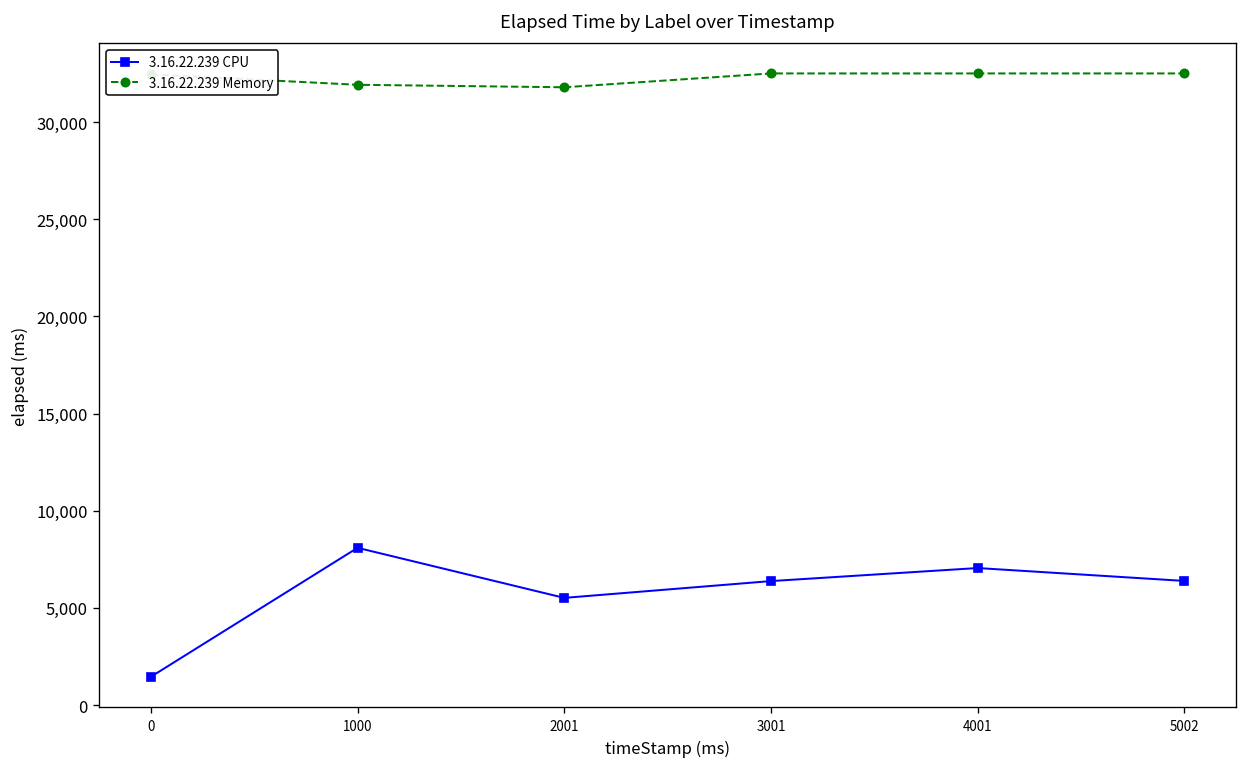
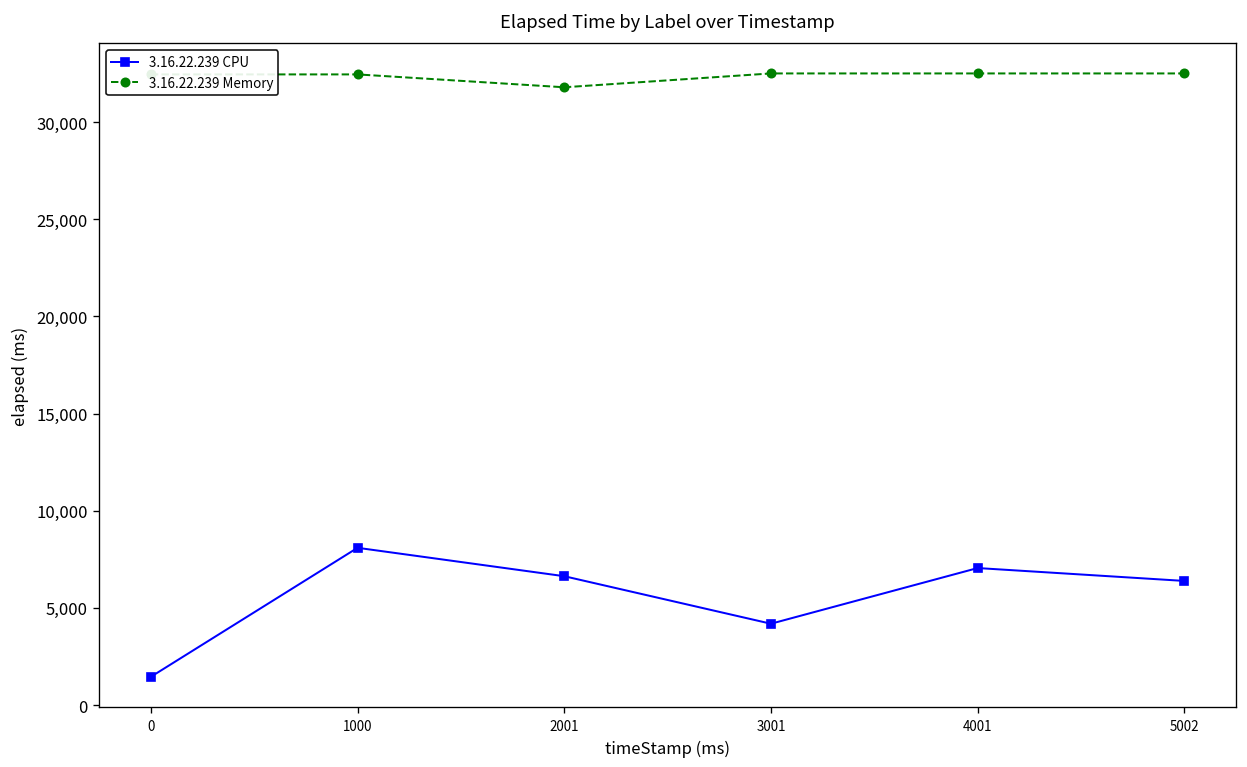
3.16.22.239 Memory, 1000: 31,900 -> 32,400
3.16.22.239 CPU, 2001: 5,500 -> 6,600
3.16.22.239 CPU, 3001: 6,400 -> 4,200
